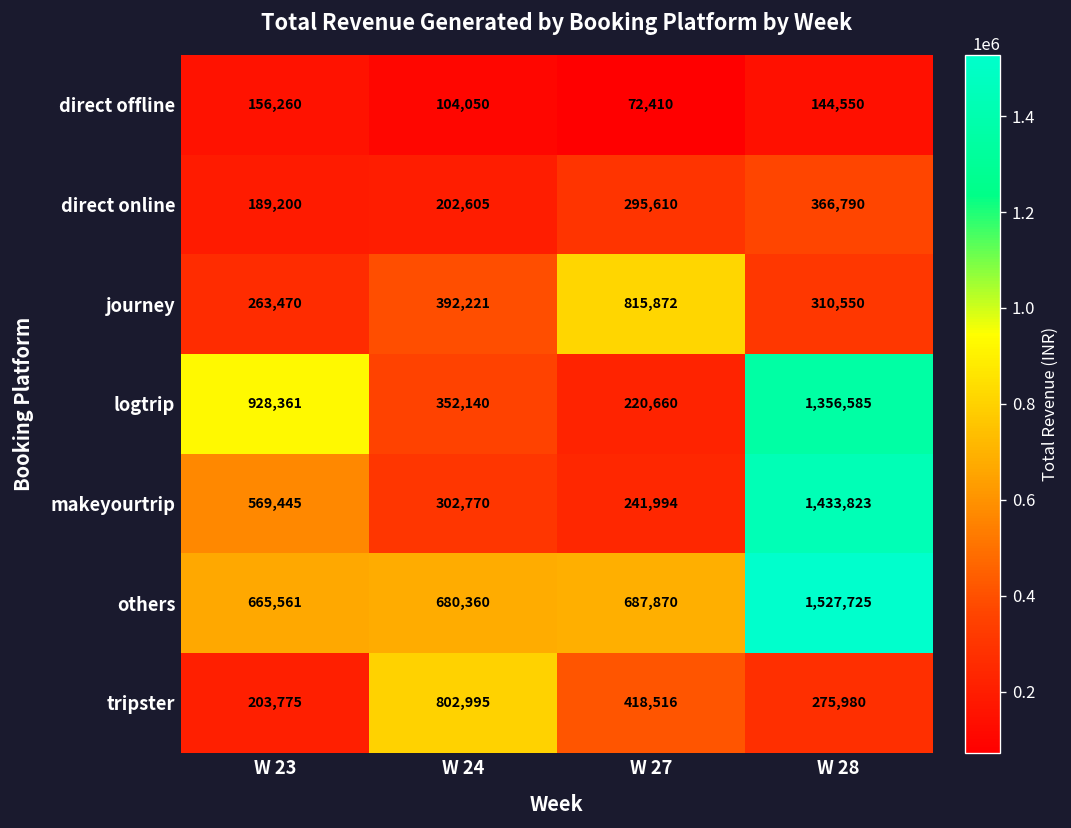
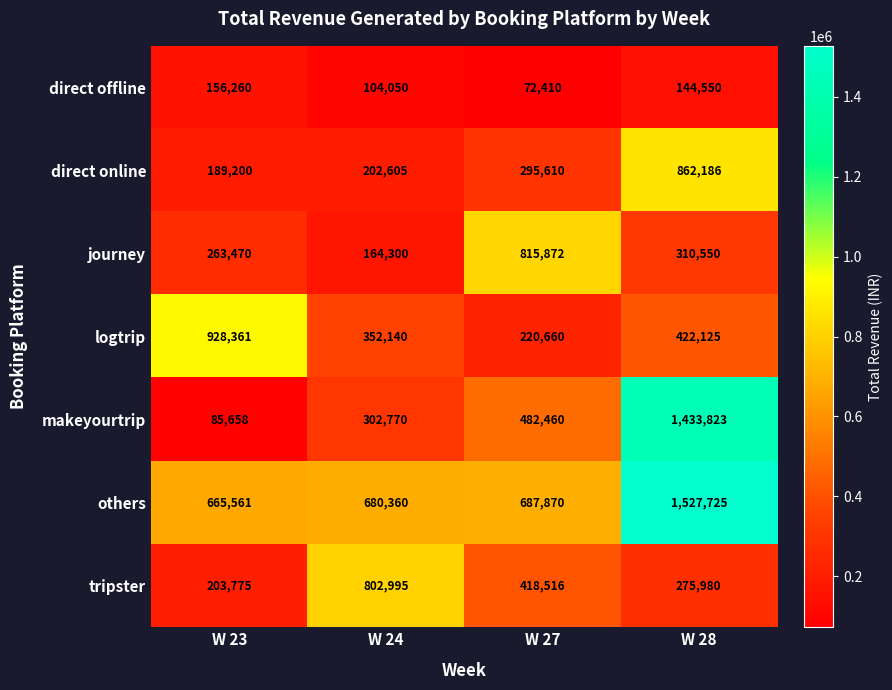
direct online, W 28: 366,790 -> 862,186
journey, W 24: 392,221 -> 164,300
logtrip, W 28: 1,356,585 -> 422,125
makeyourtrip, W 23: 569,445 -> 85,658
makeyourtrip, W 27: 241,994 -> 482,460
